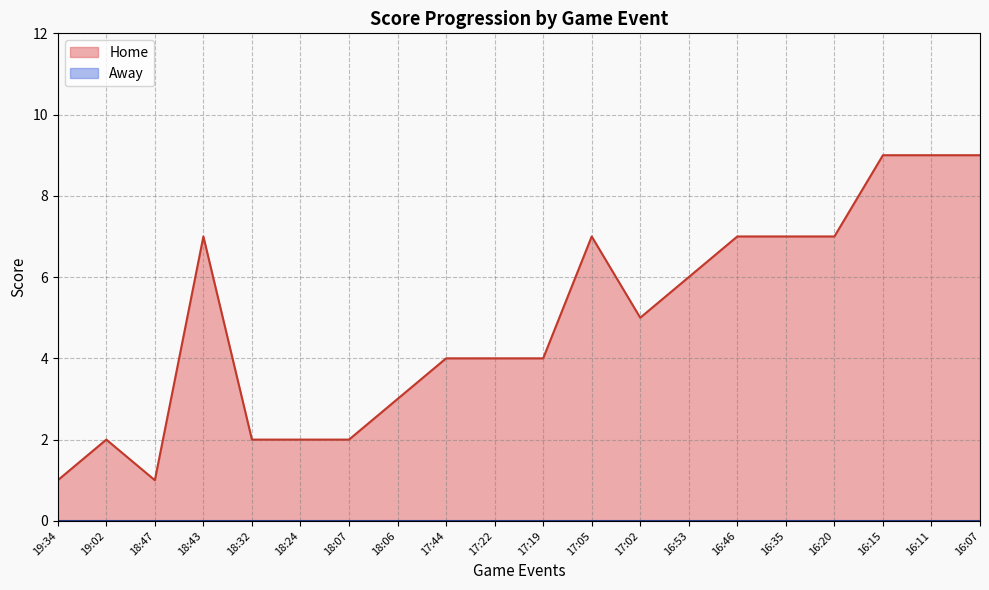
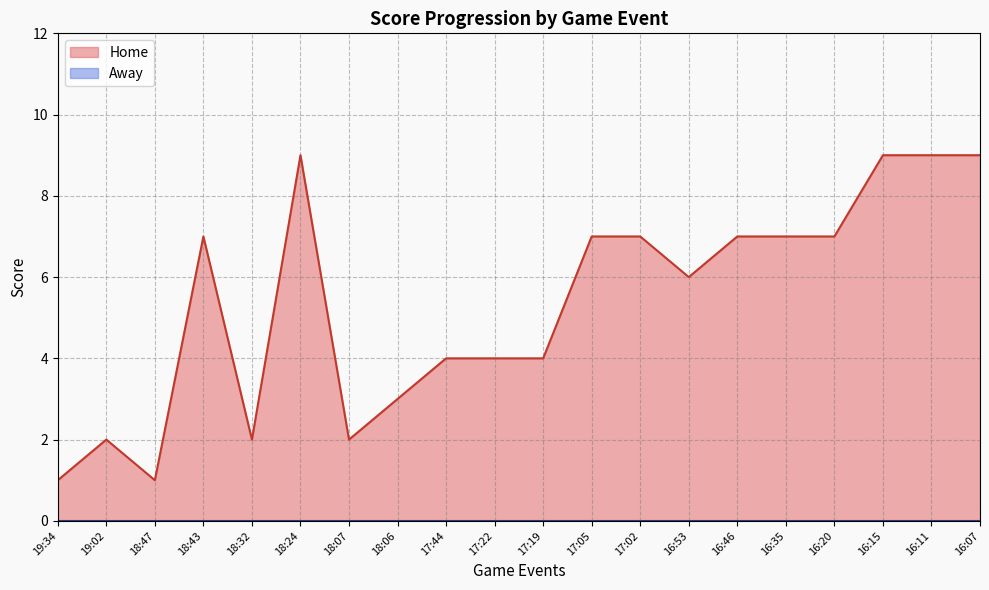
Home, 18:24: 2 -> 9
Home, 17:02: 5 -> 7
